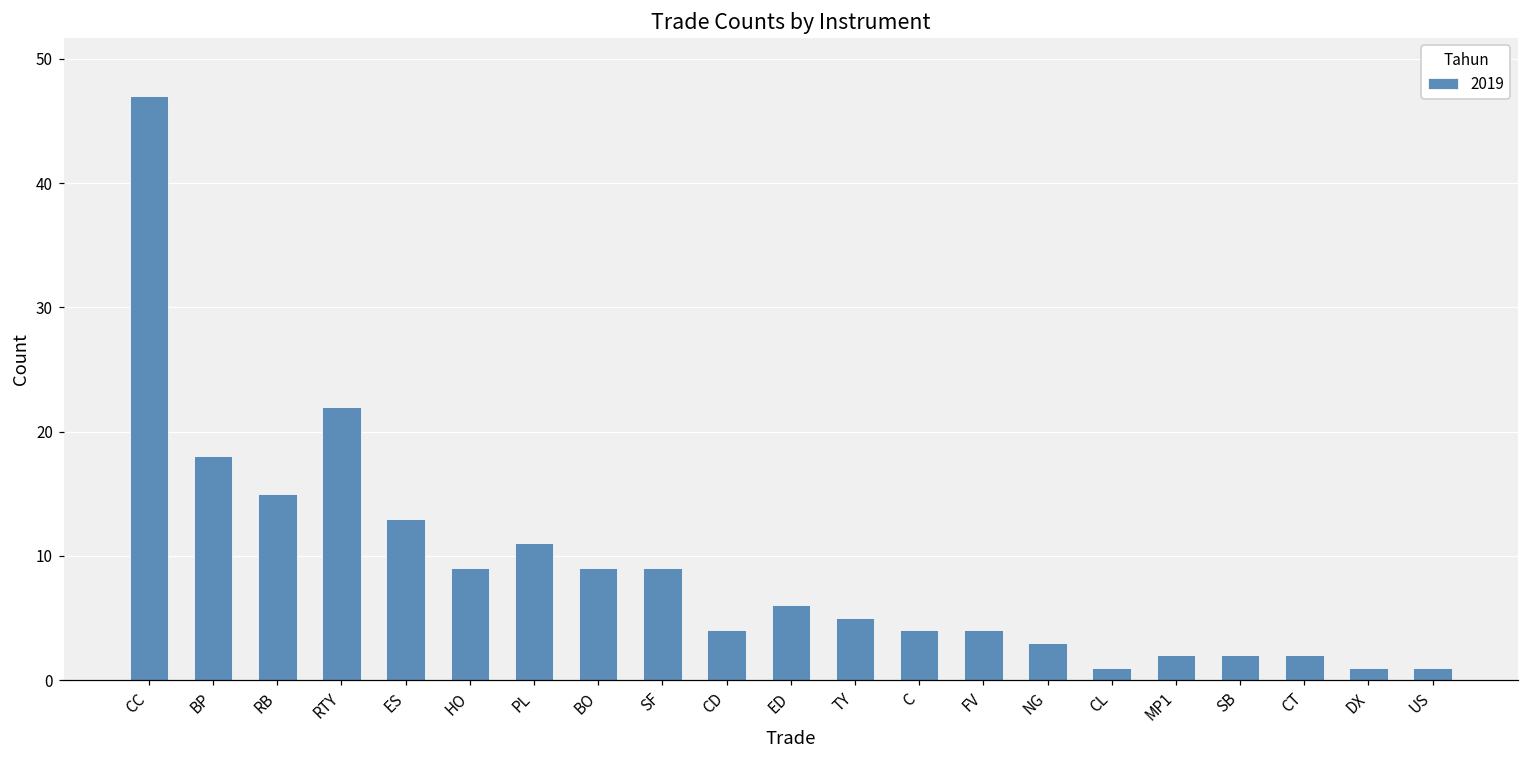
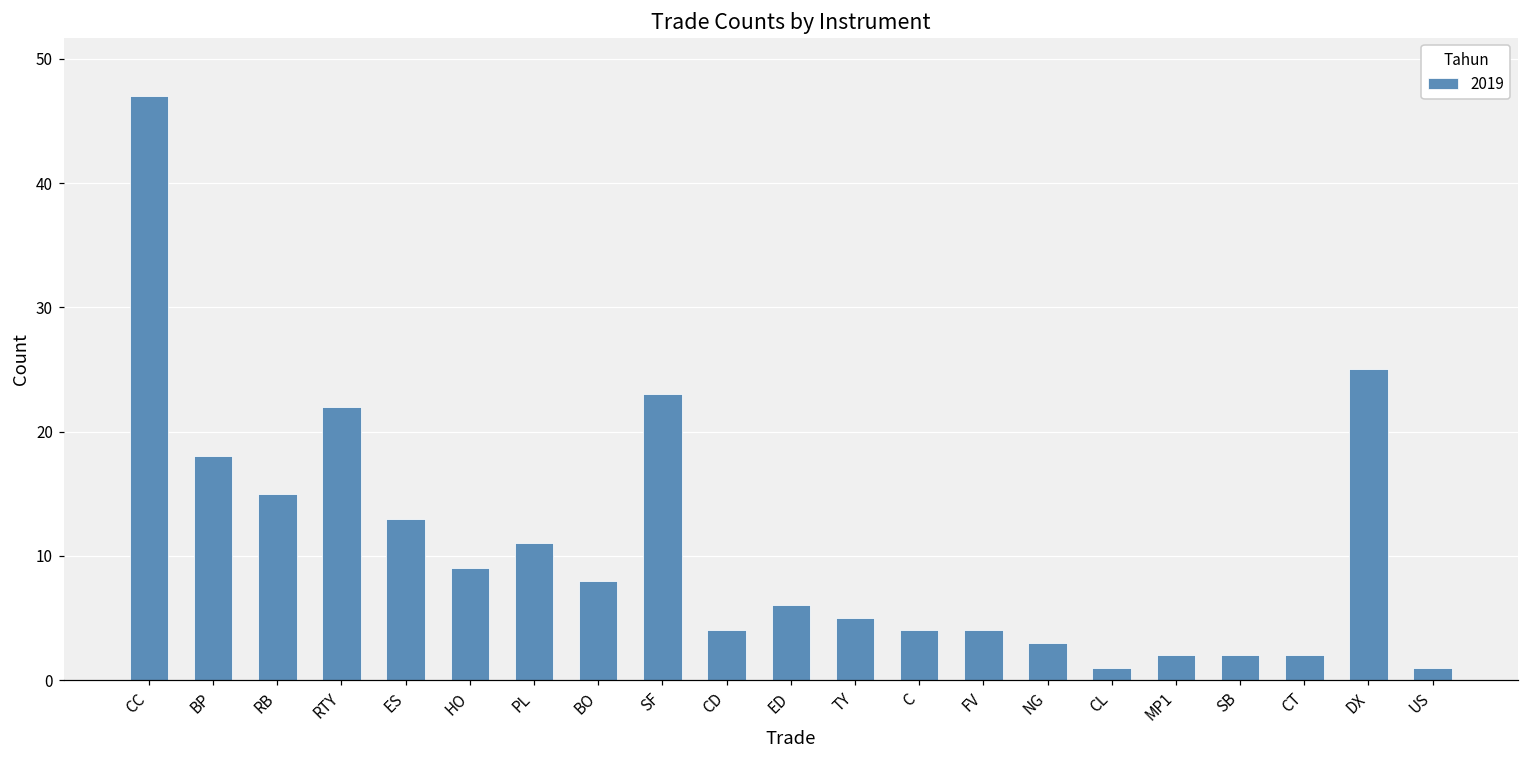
BO: 9 -> 8
SF: 9 -> 23
DX: 1 -> 25
